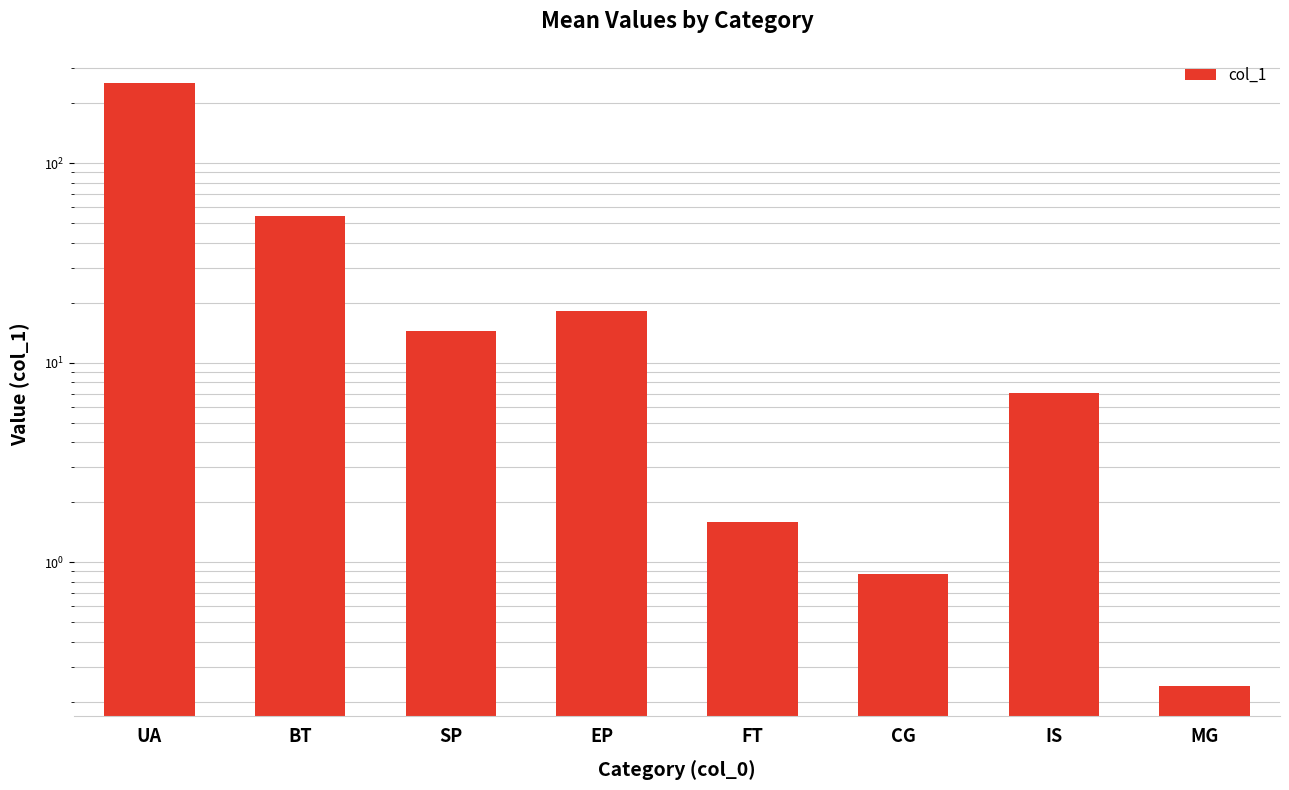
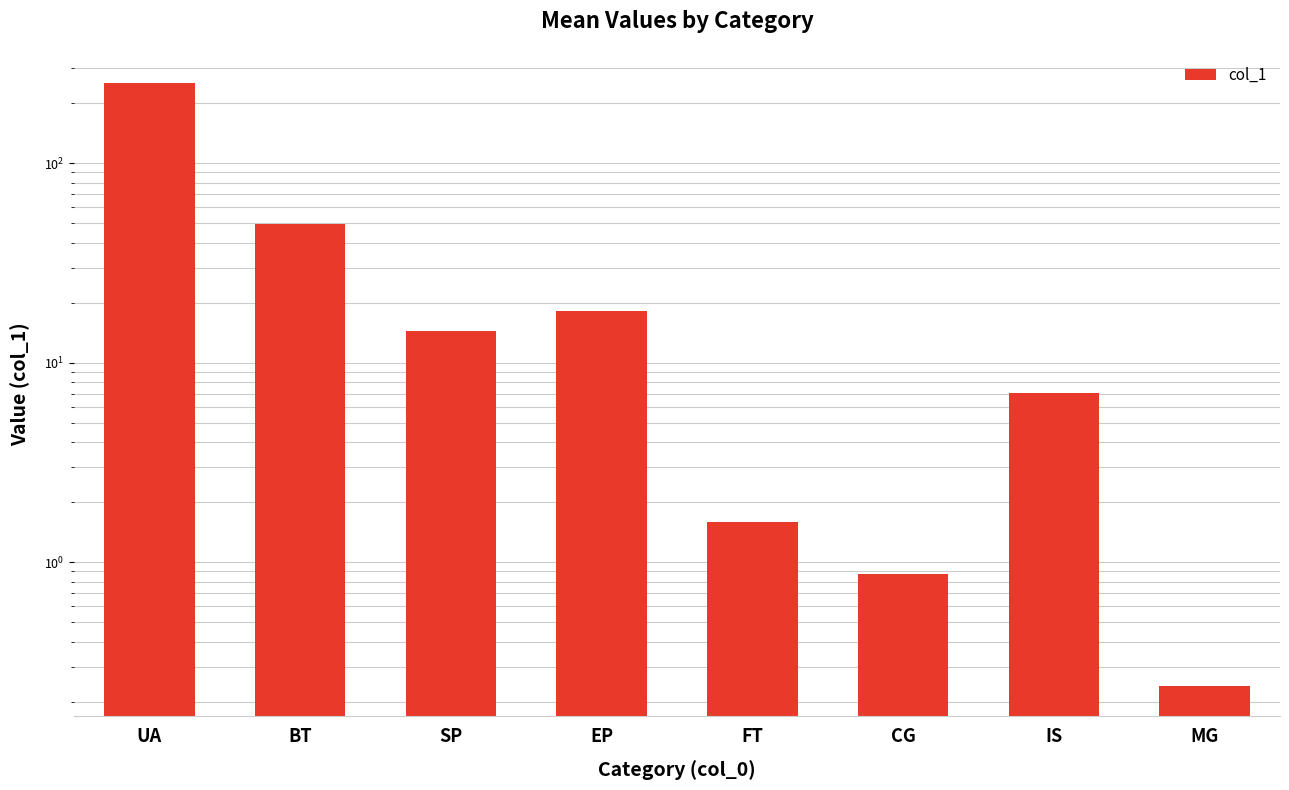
BT: 55 -> 49
